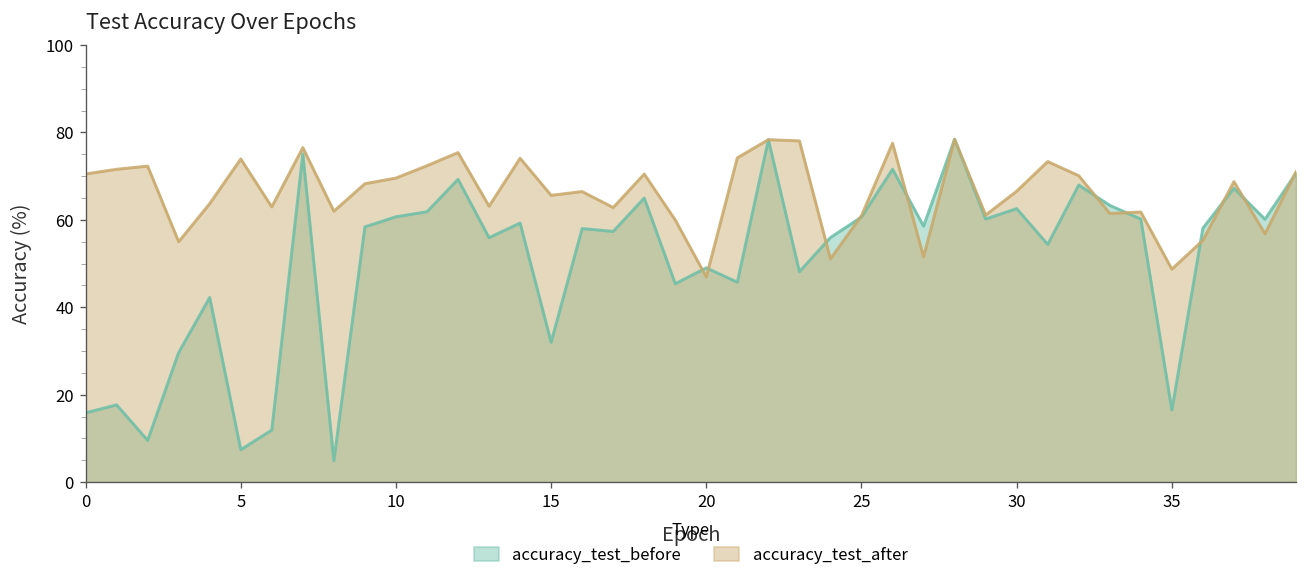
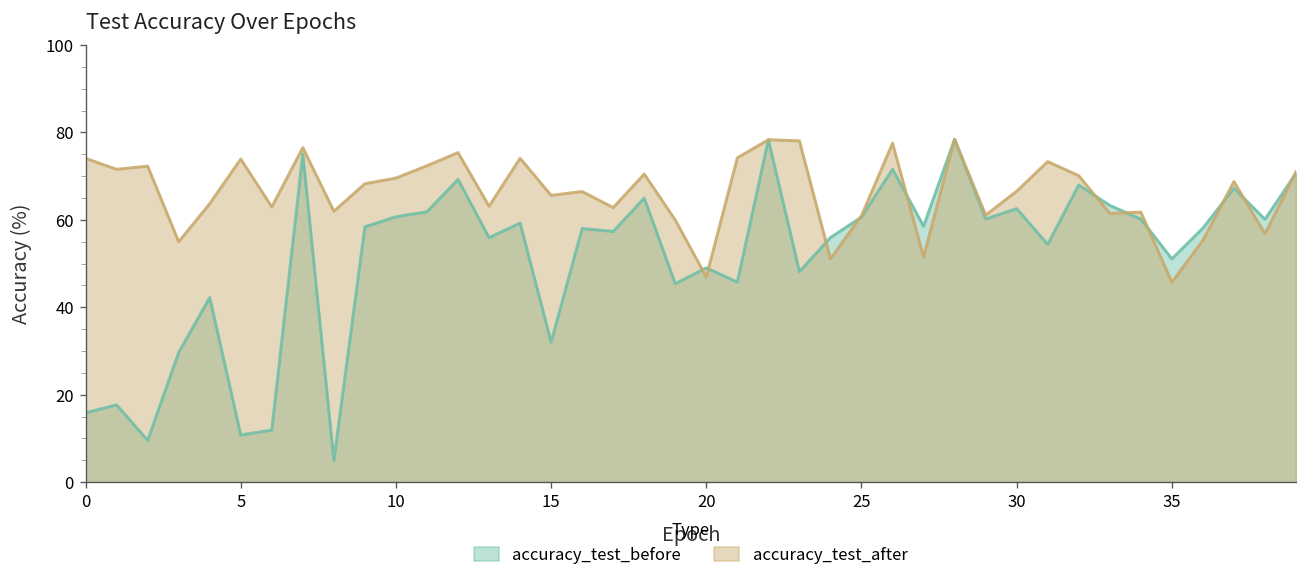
accuracy_test_after, 0: 70 -> 74
accuracy_test_before, 5: 7 -> 11
accuracy_test_before, 35: 16 -> 51
accuracy_test_after, 35: 49 -> 46
